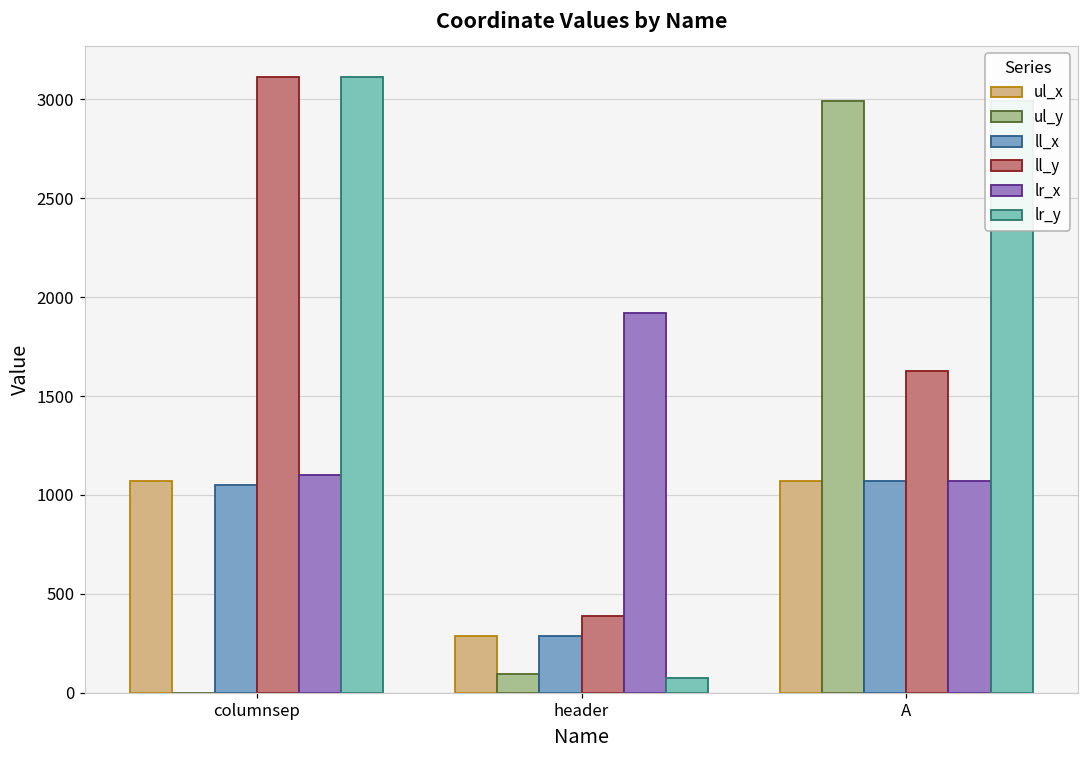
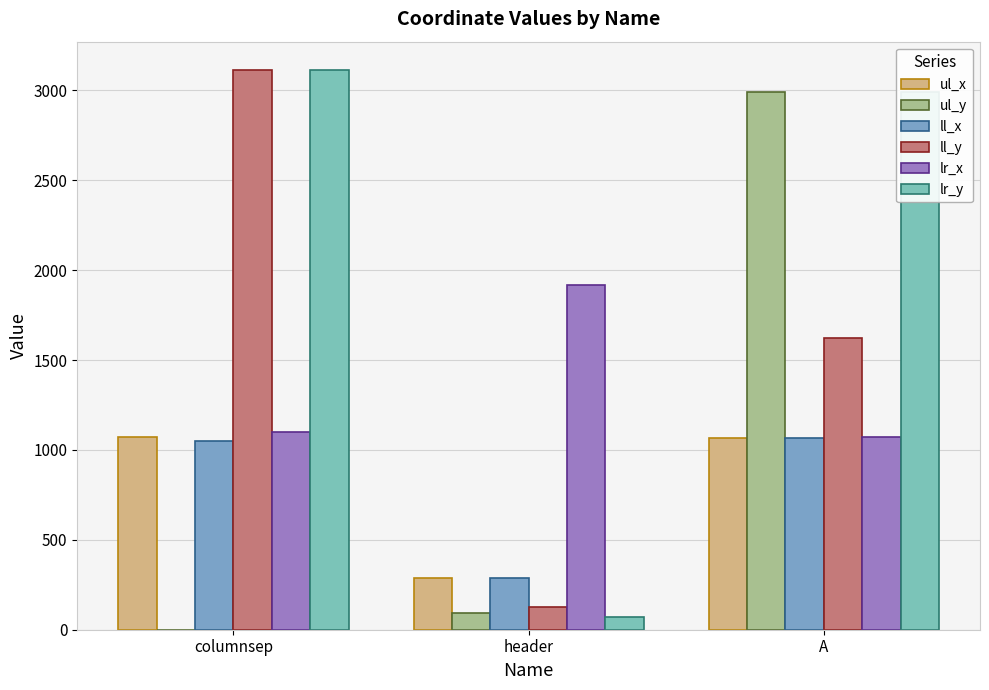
ll_y, header: 390 -> 130
